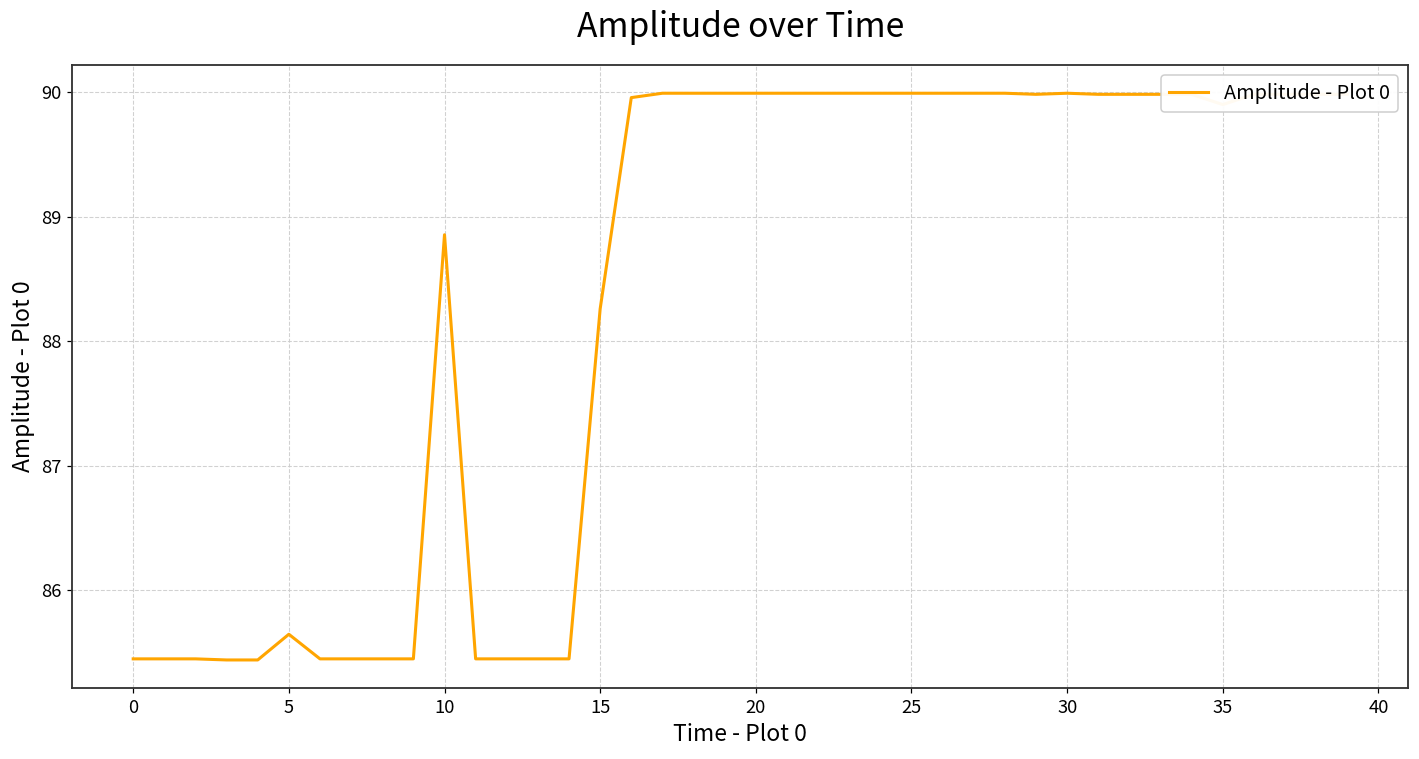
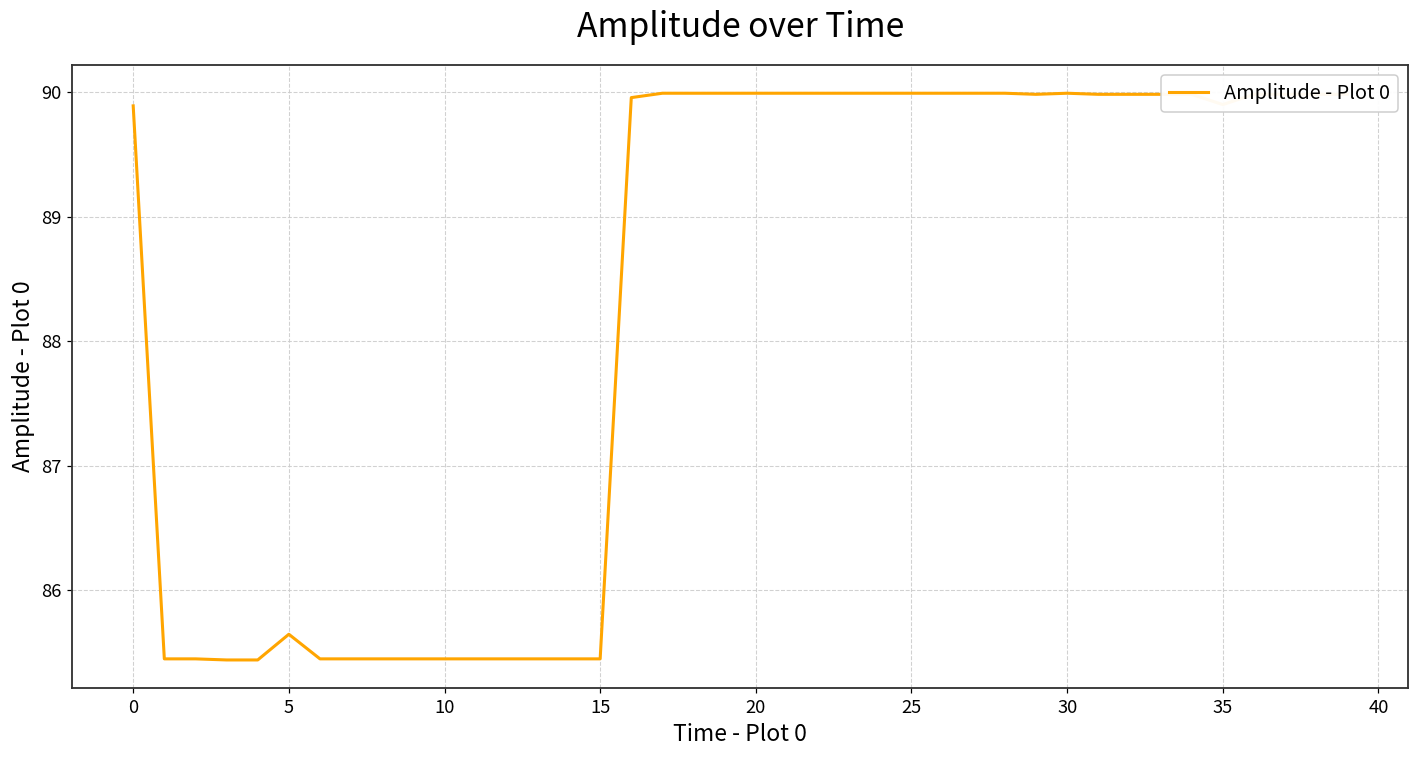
0: 85.45 -> 89.89
10: 88.85 -> 85.45
15: 88.26 -> 85.45
